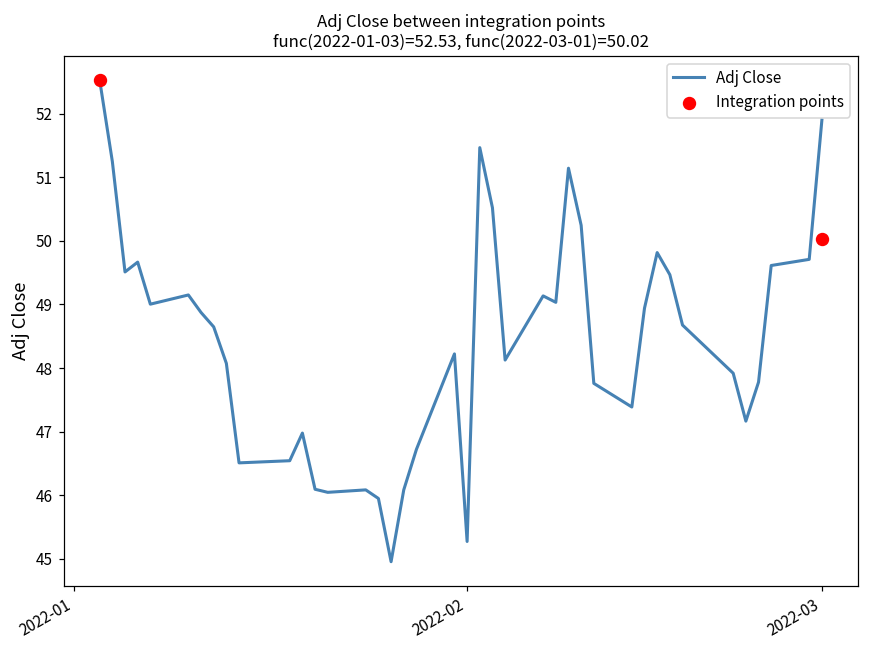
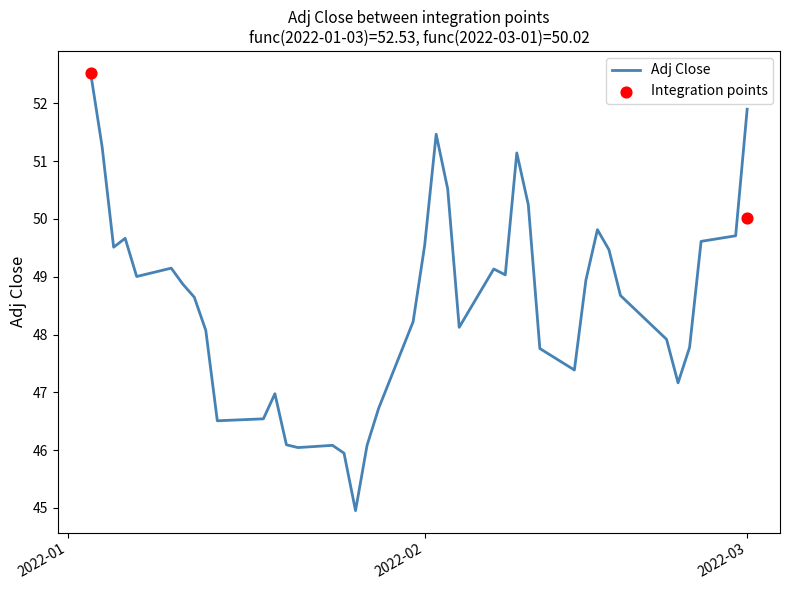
Adj Close, 2022-02: 45.3 -> 49.5
